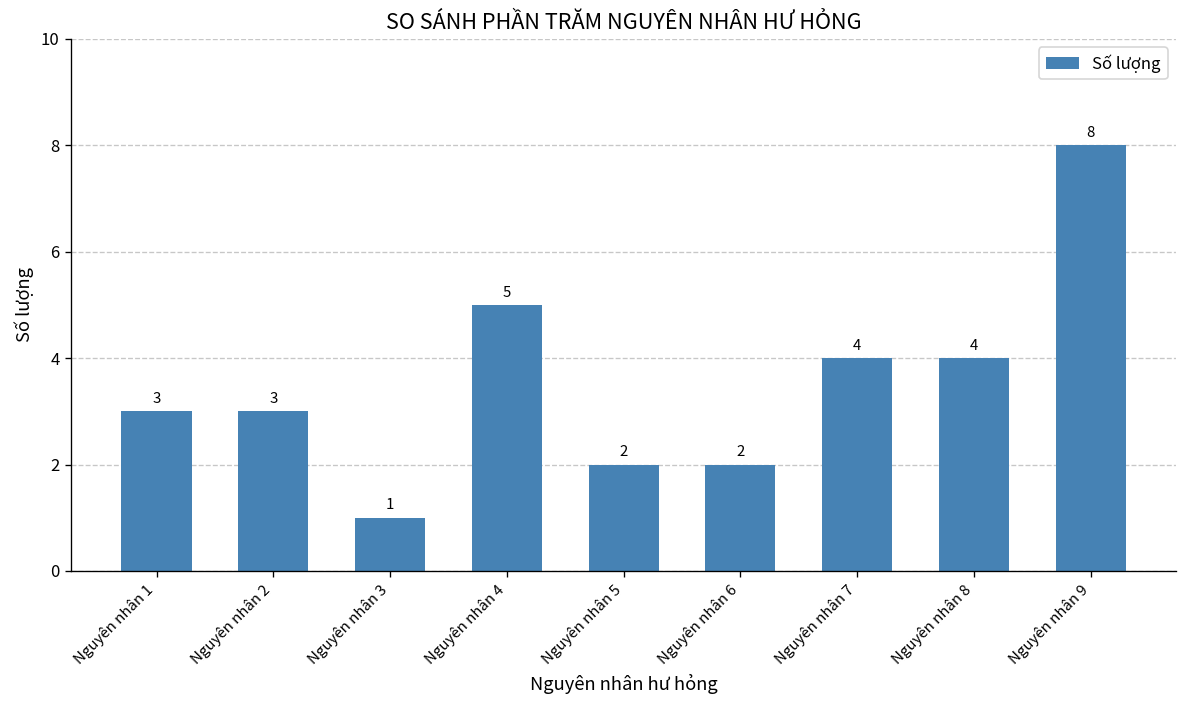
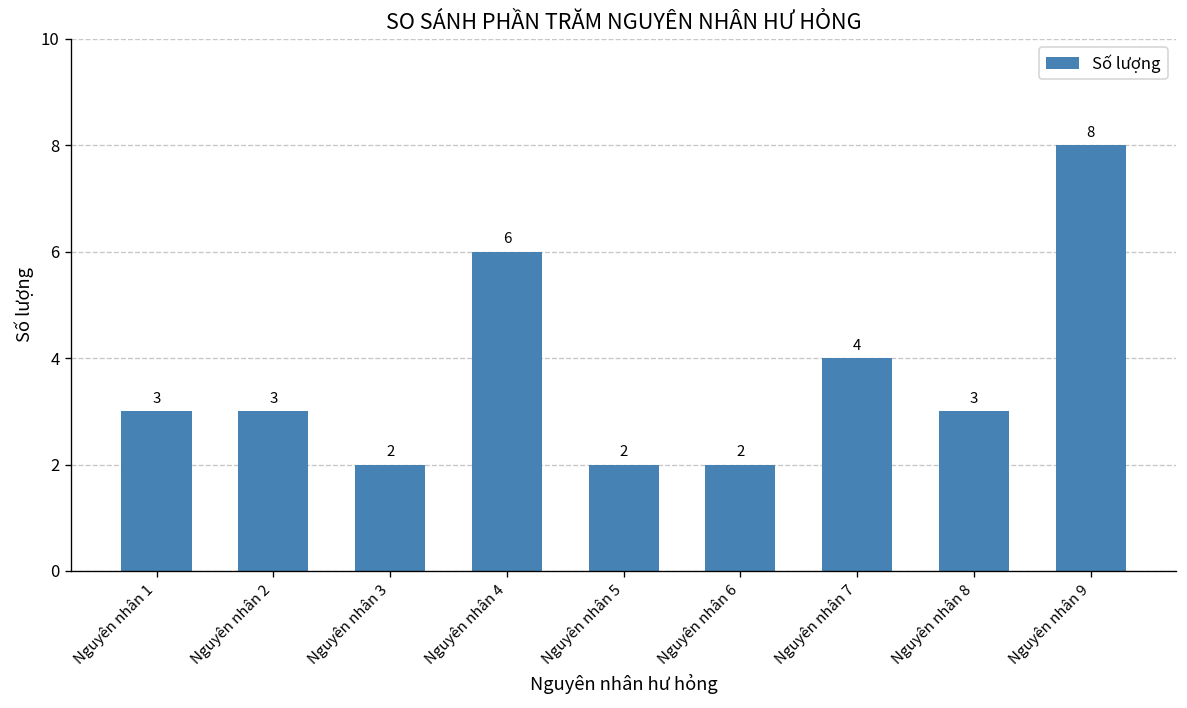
Nguyên nhân 3: 1 -> 2
Nguyên nhân 4: 5 -> 6
Nguyên nhân 8: 4 -> 3
